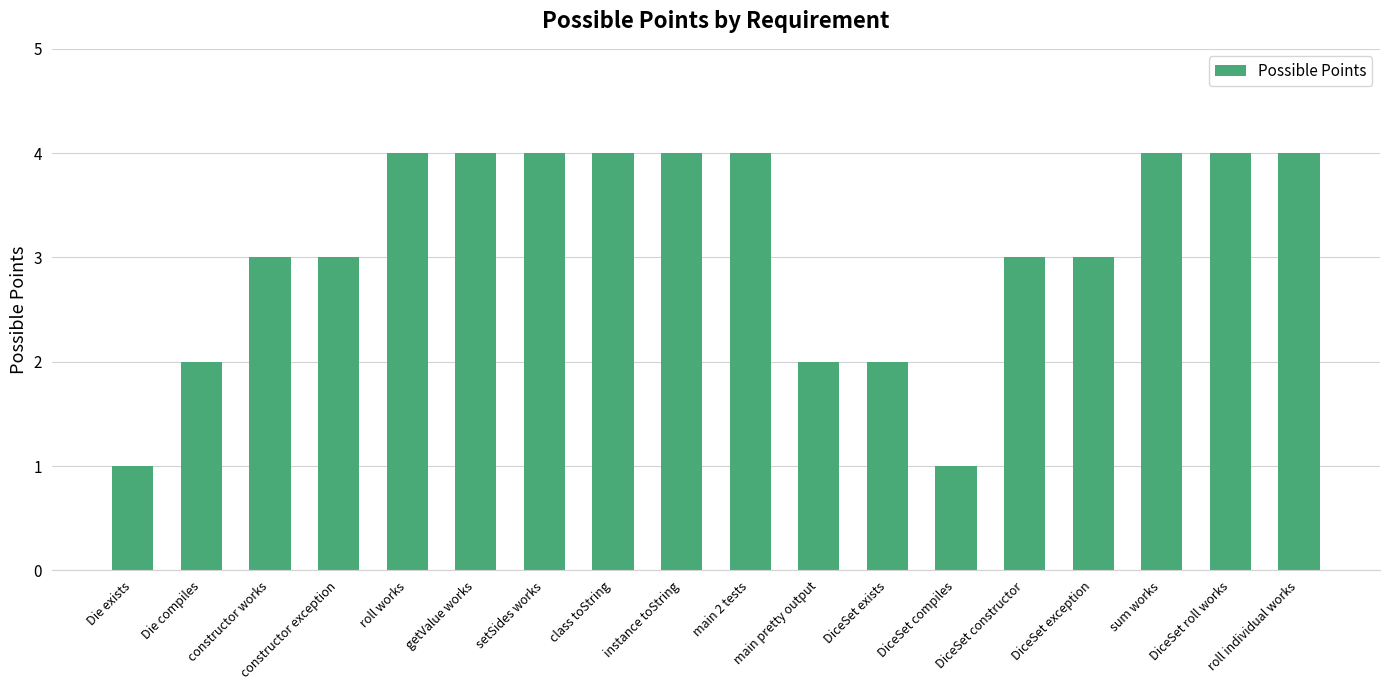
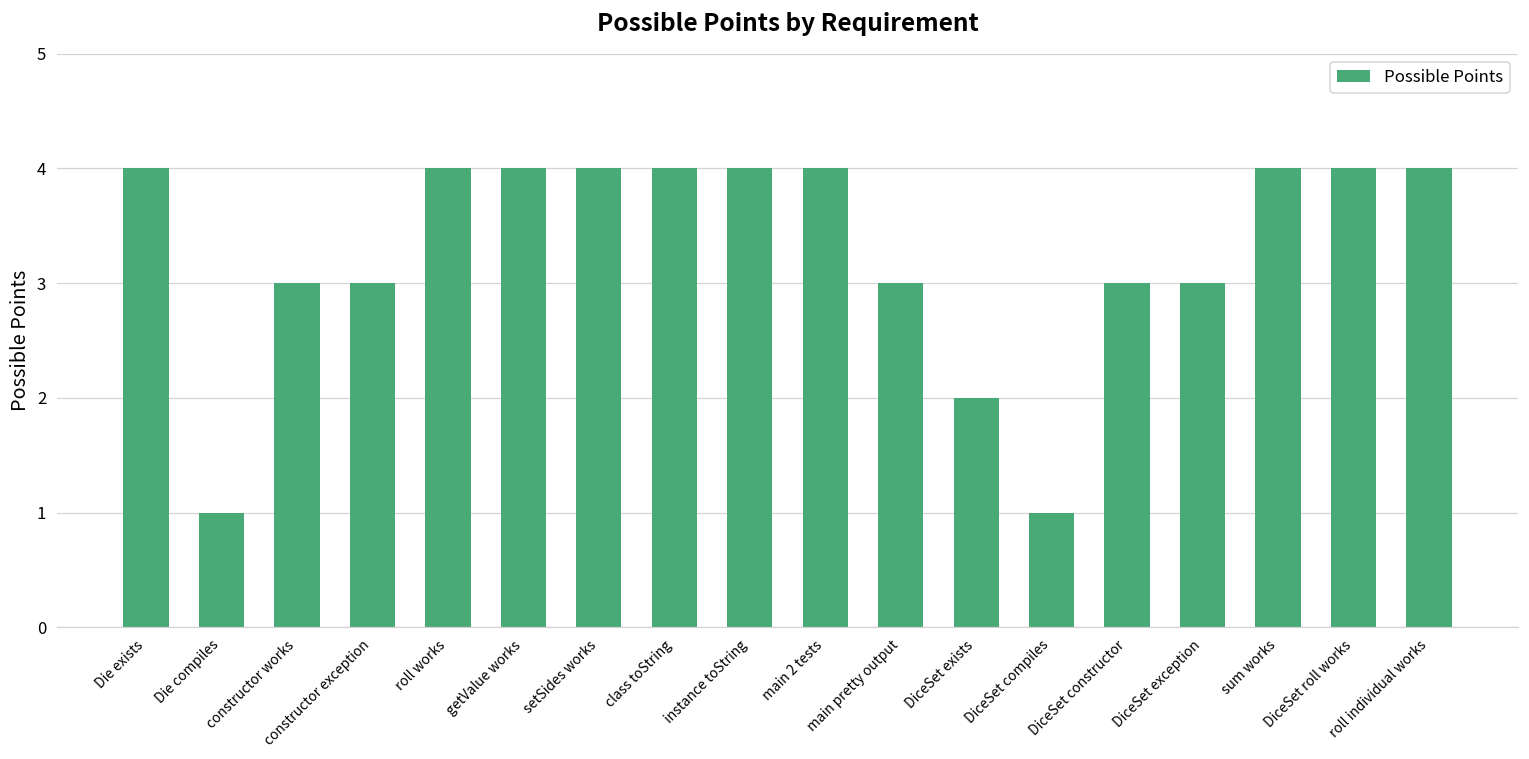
Die exists: 1 -> 4
Die compiles: 2 -> 1
main pretty output: 2 -> 3
